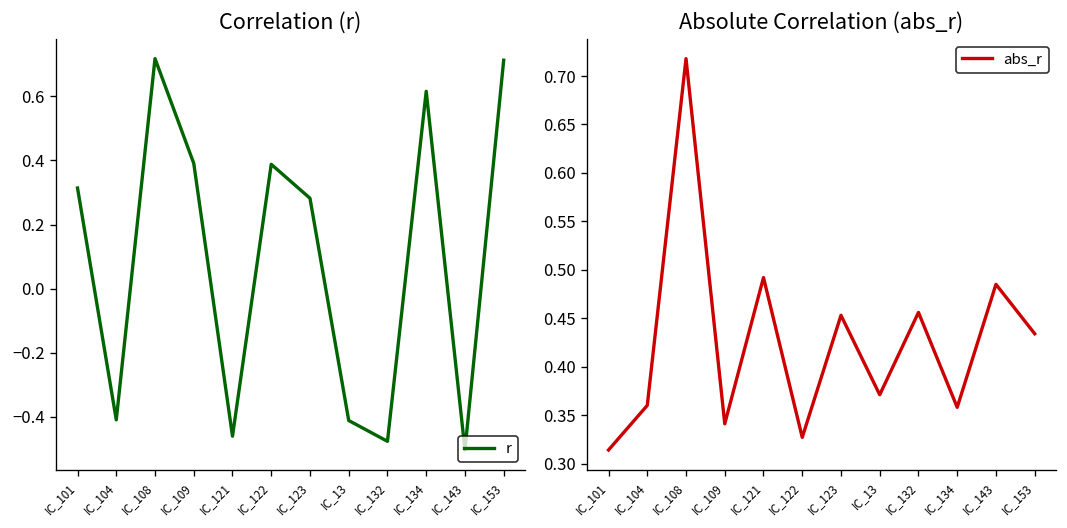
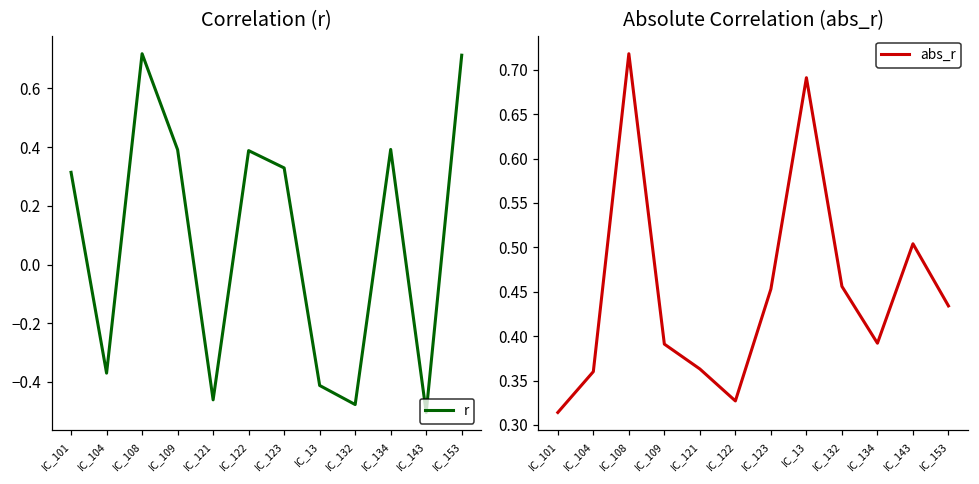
Correlation (r), IC_104: -0.41 -> -0.37
Correlation (r), IC_123: 0.28 -> 0.33
Correlation (r), IC_134: 0.62 -> 0.39
Absolute Correlation (abs_r), IC_109: 0.34 -> 0.39
Absolute Correlation (abs_r), IC_121: 0.49 -> 0.36
Absolute Correlation (abs_r), IC_13: 0.37 -> 0.69
Absolute Correlation (abs_r), IC_134: 0.36 -> 0.39
Absolute Correlation (abs_r), IC_143: 0.49 -> 0.50
